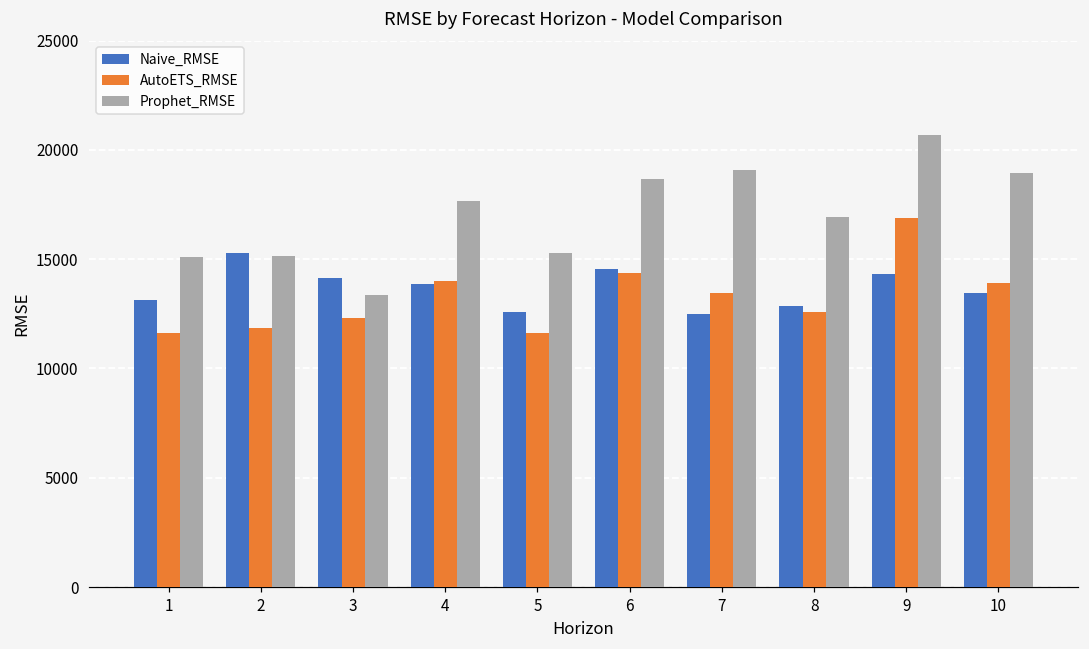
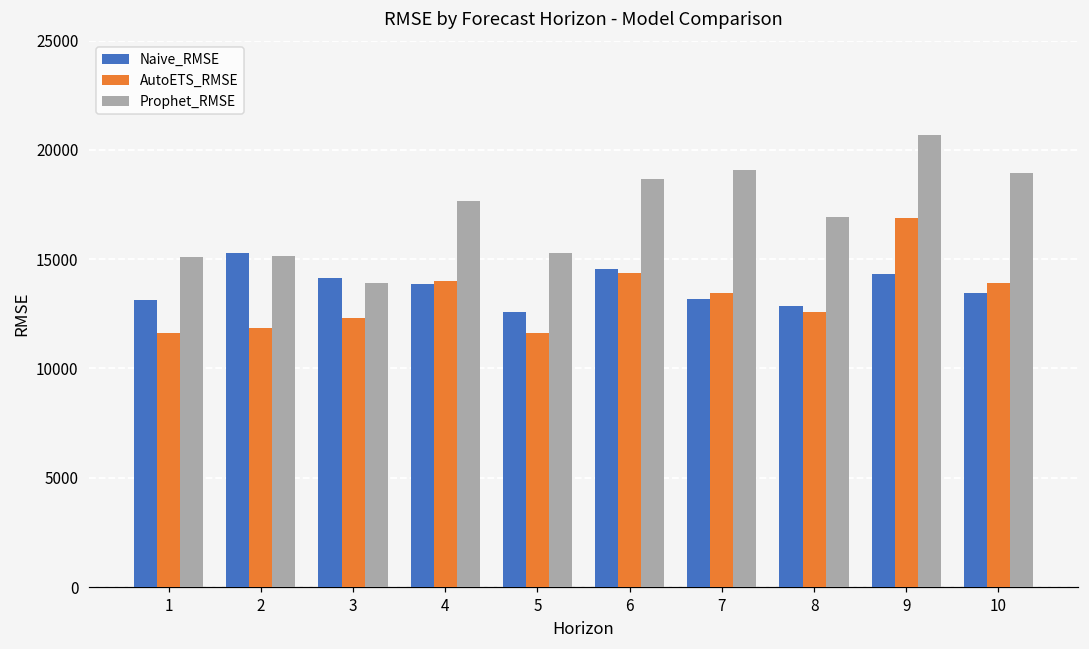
Prophet_RMSE, 3: 13300 -> 13900
Naive_RMSE, 7: 12500 -> 13200
